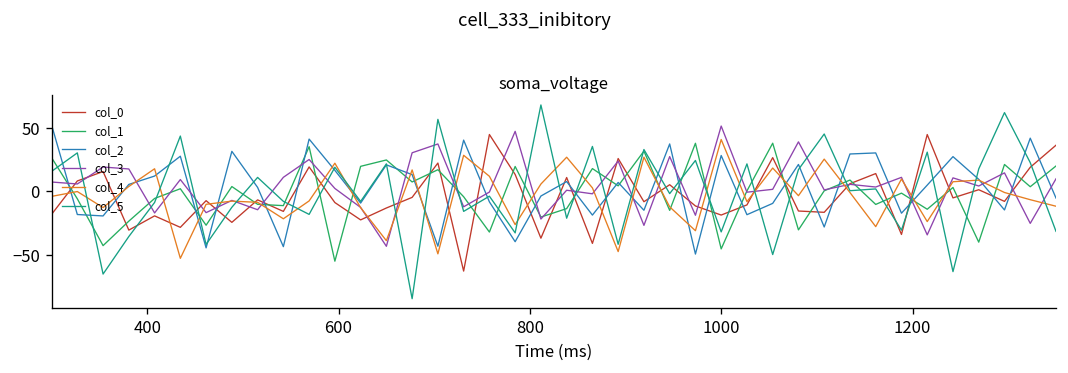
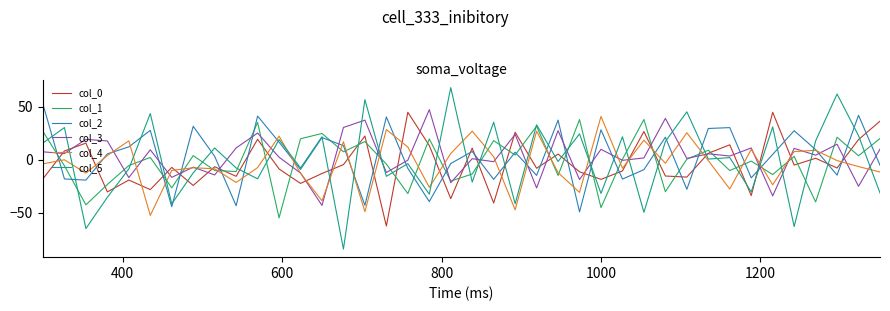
col_3, 1000: 52 -> 10
